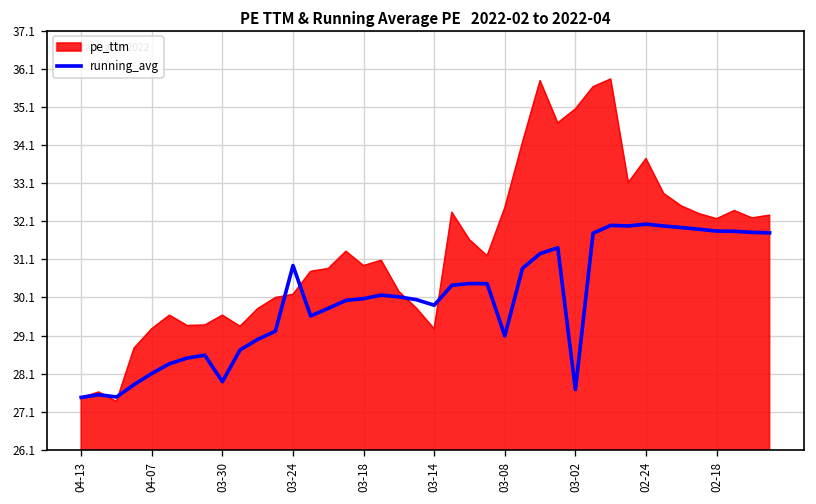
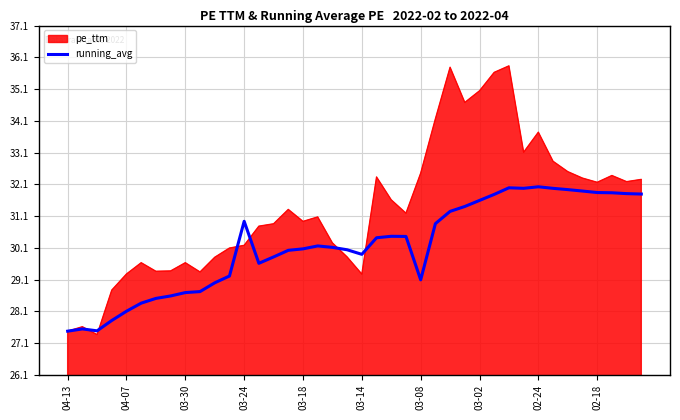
running_avg, 03-30: 27.9 -> 28.7
running_avg, 03-02: 27.7 -> 31.6
